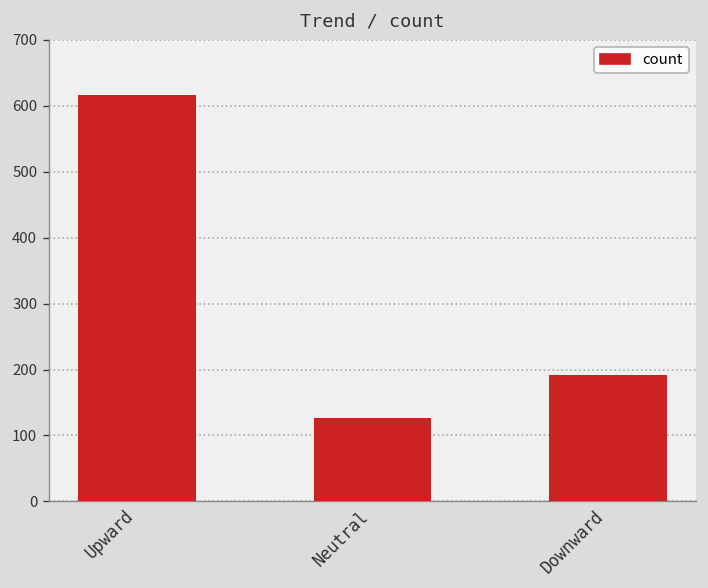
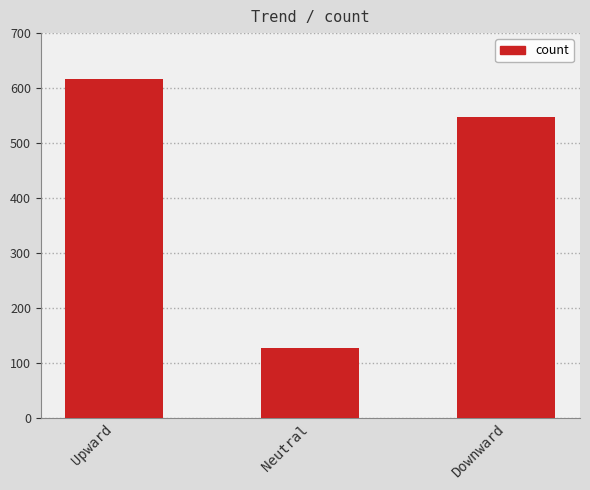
Downward: 190 -> 550
